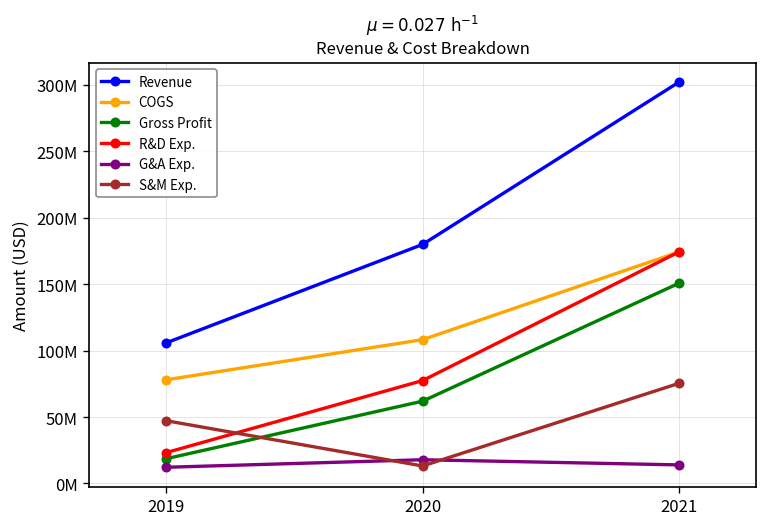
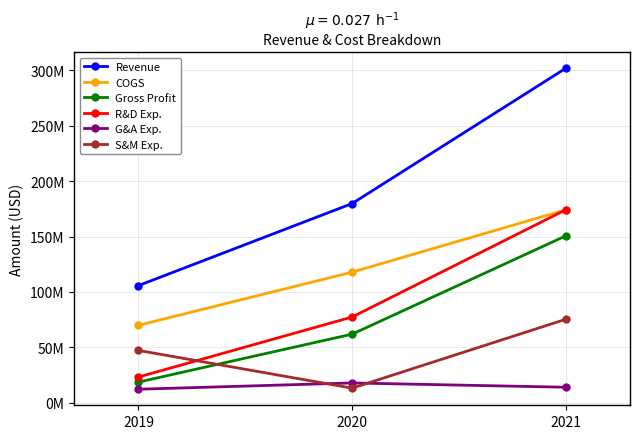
COGS, 2019: 78000000 -> 70000000
COGS, 2020: 108000000 -> 118000000
